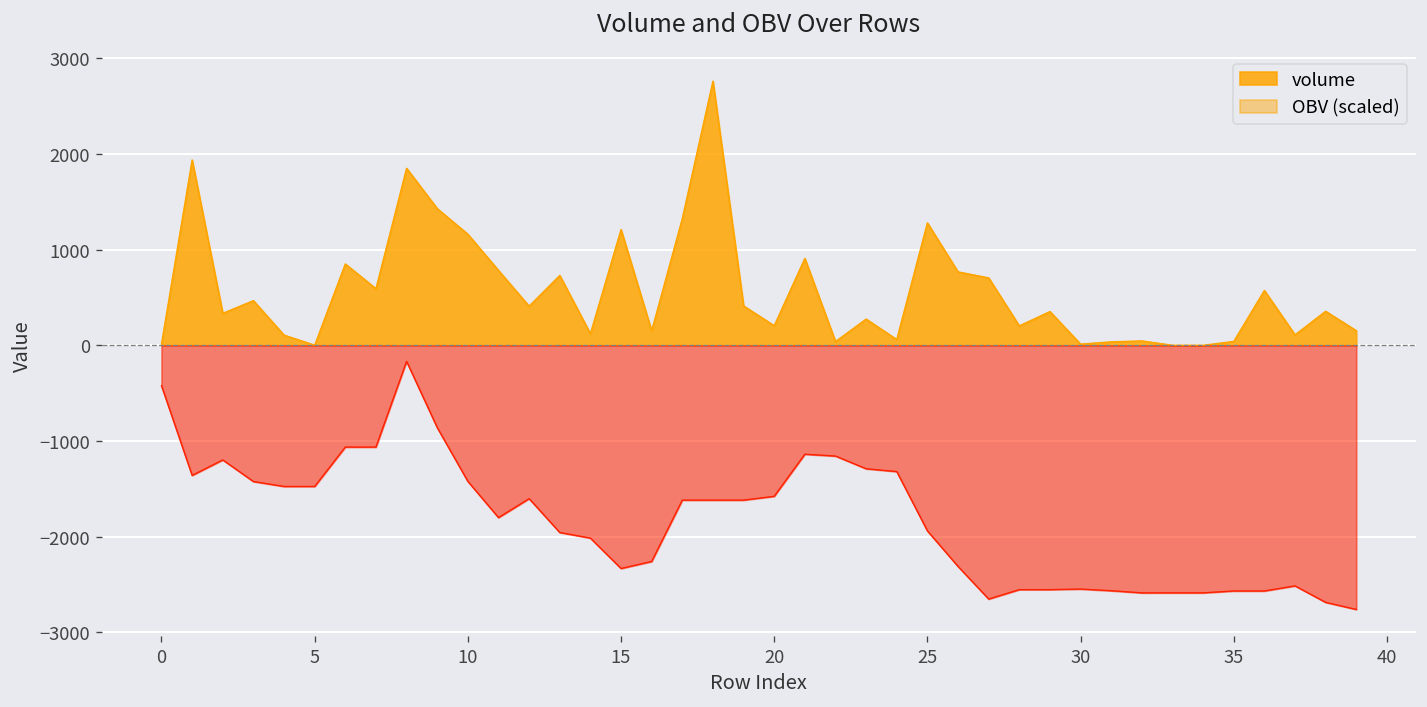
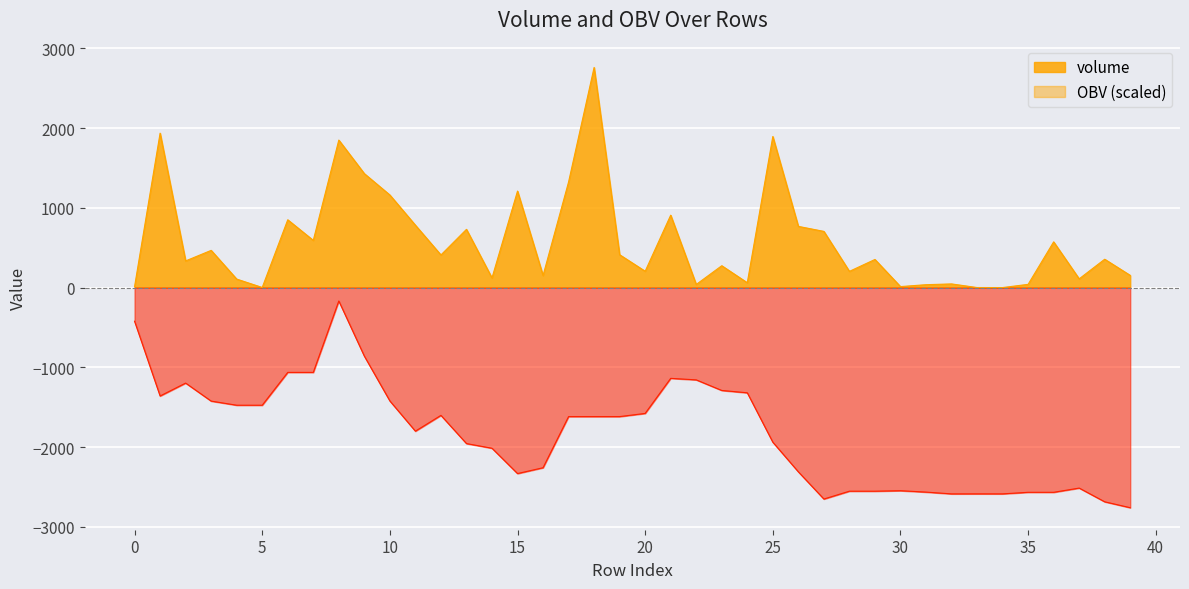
volume, 25: 1300 -> 1900
